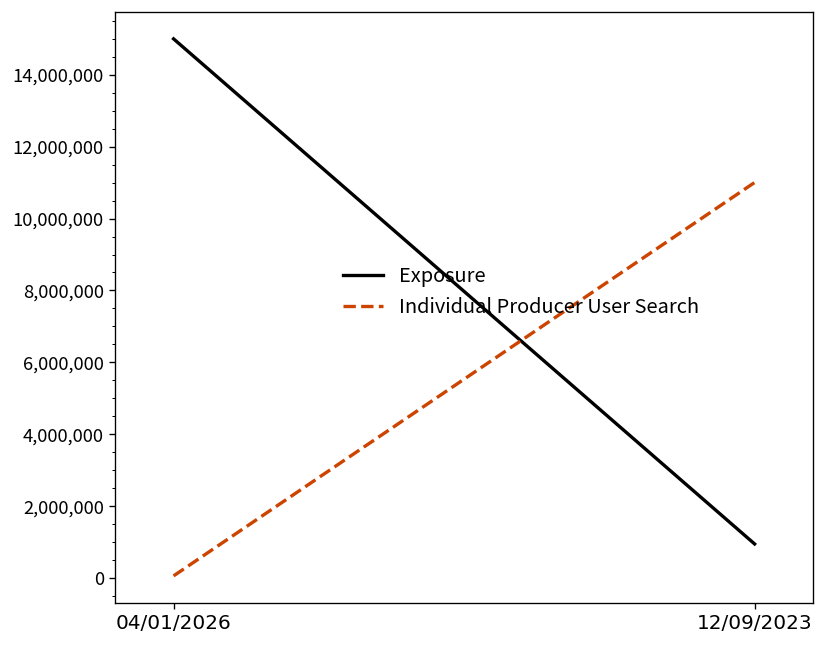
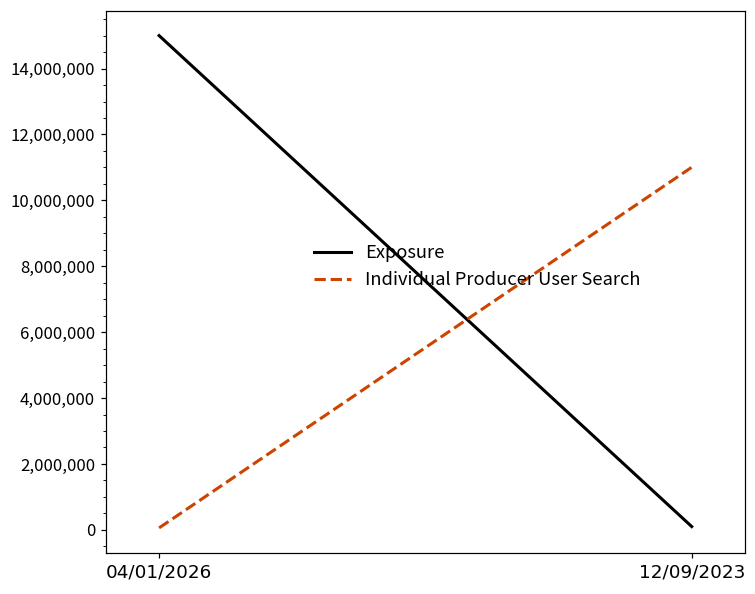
Exposure, 12/09/2023: 900,000 -> 100,000
